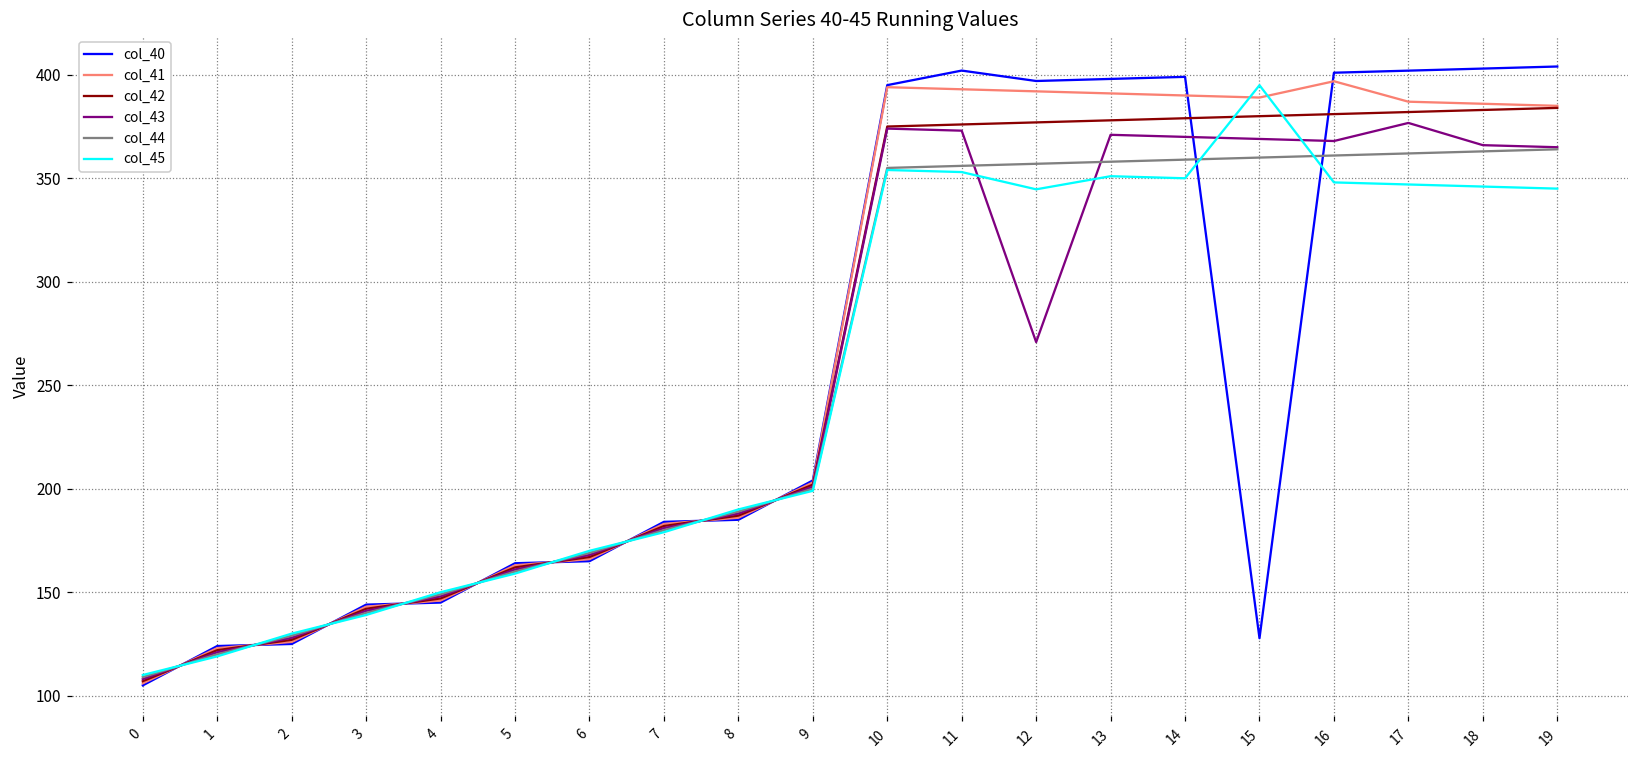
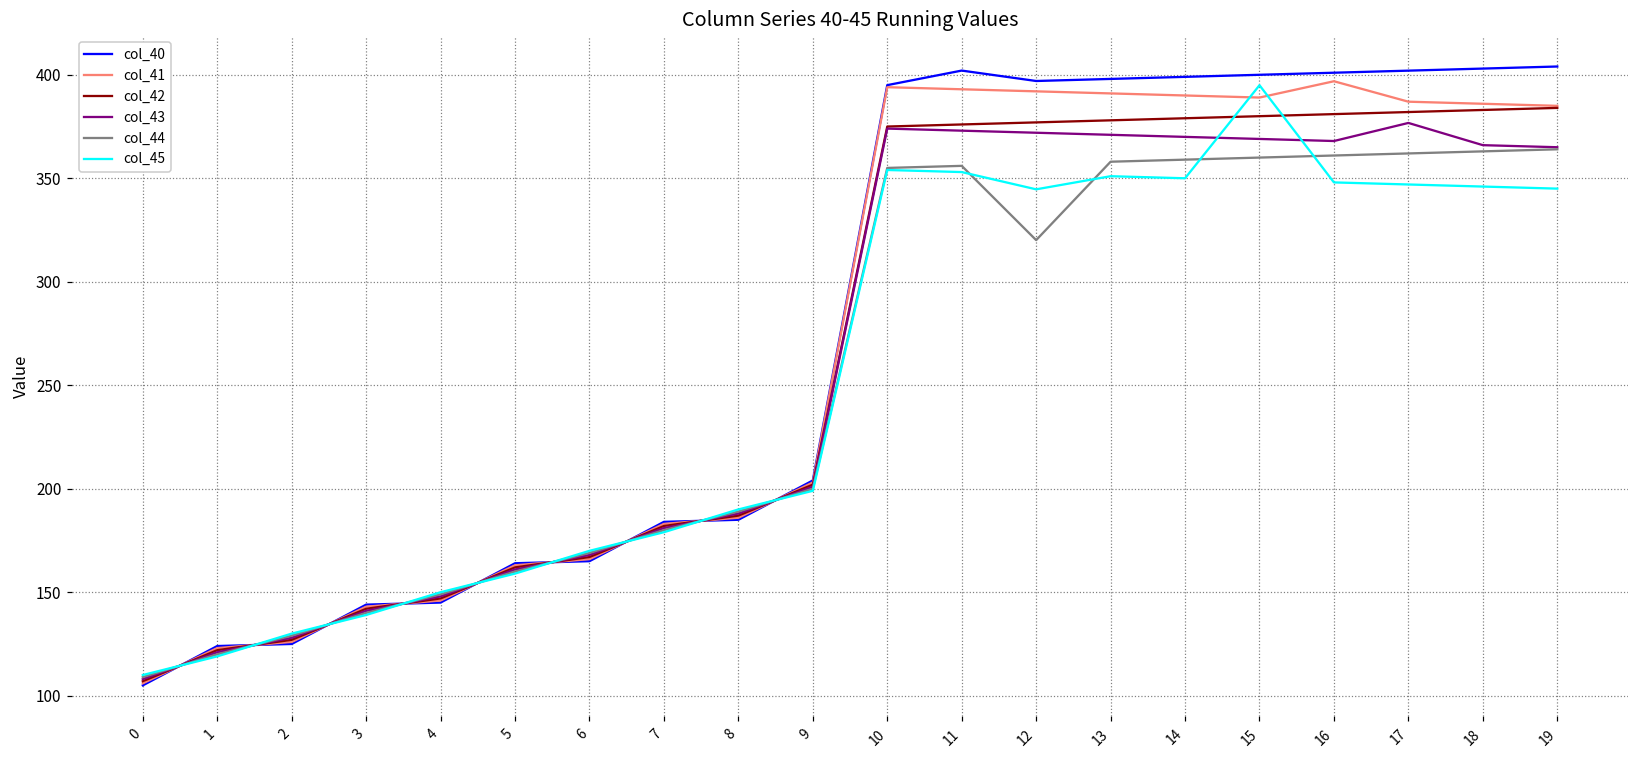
col_43, 12: 271 -> 372
col_44, 12: 357 -> 320
col_40, 15: 128 -> 400
